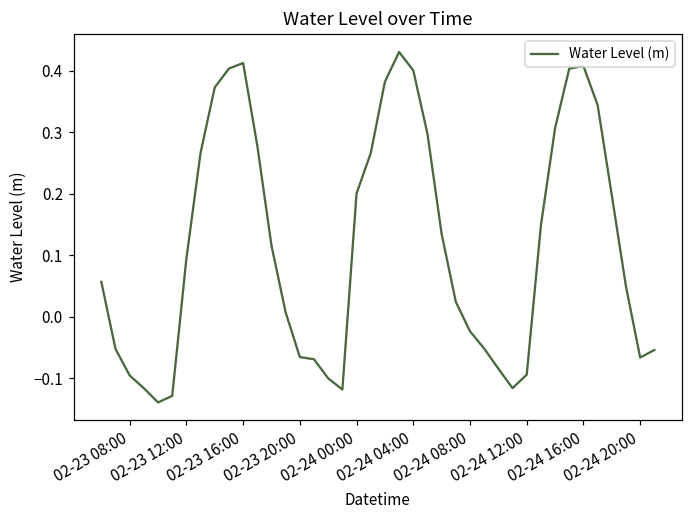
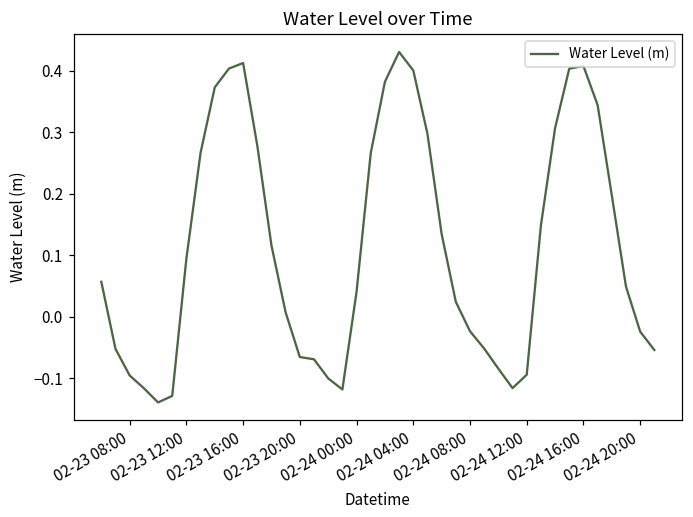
02-24 00:00: 0.20 -> 0.04
02-24 20:00: -0.07 -> -0.02
